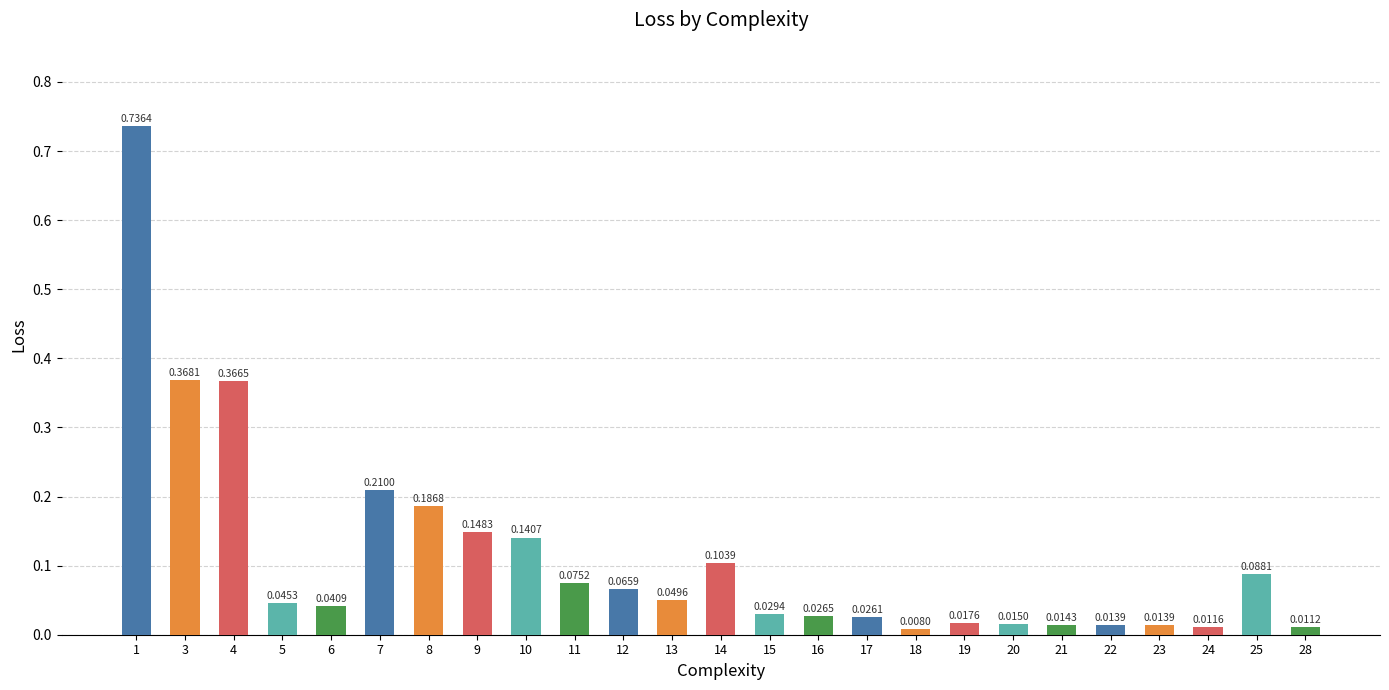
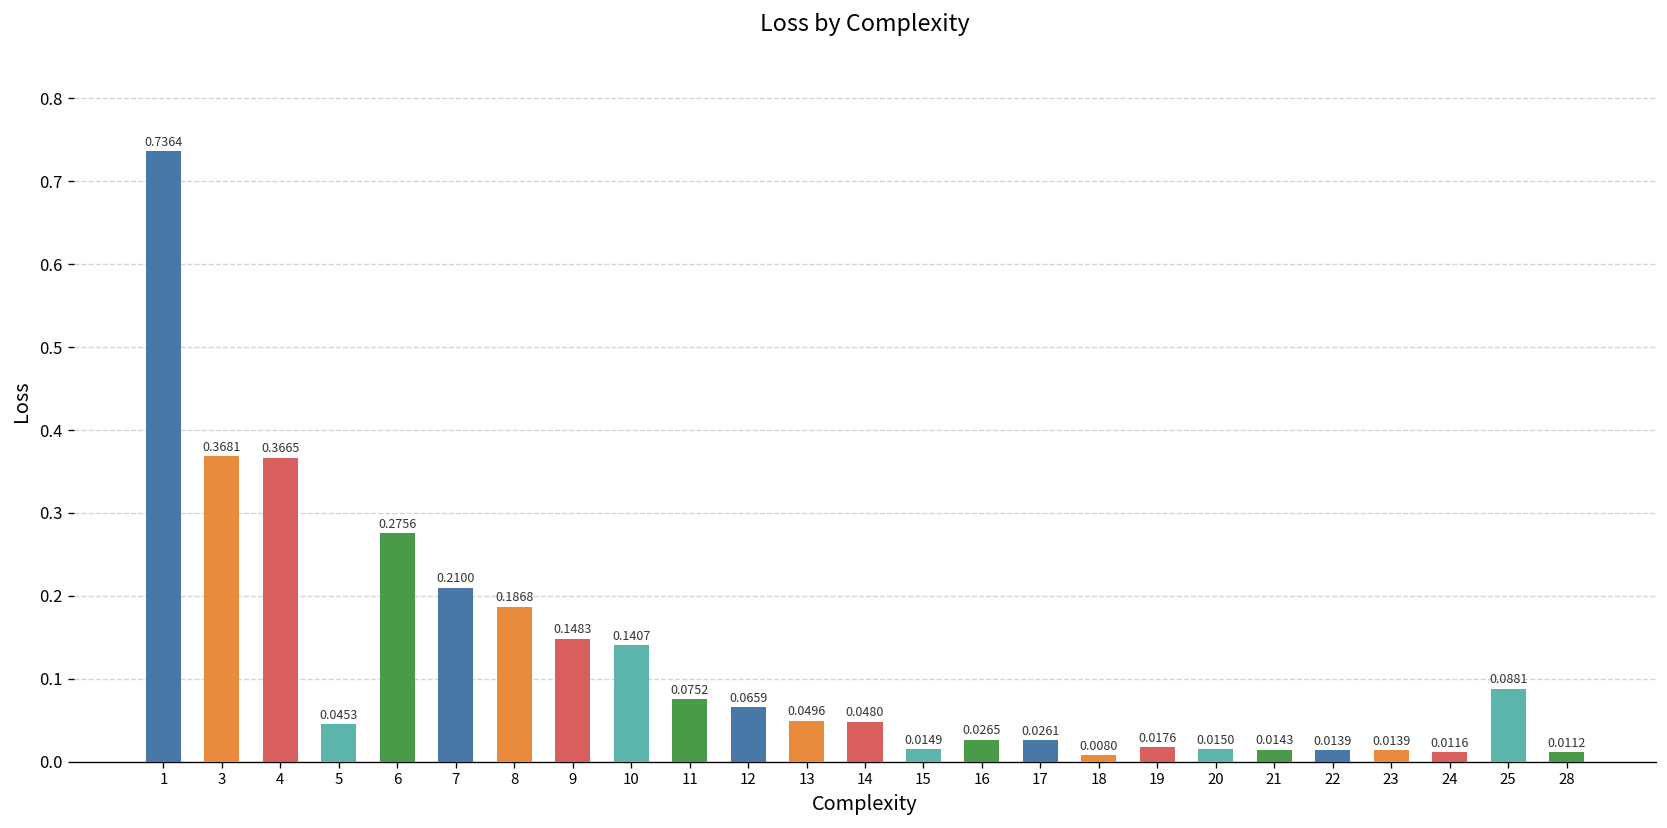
6: 0.0409 -> 0.2756
14: 0.1039 -> 0.0480
15: 0.0294 -> 0.0149
